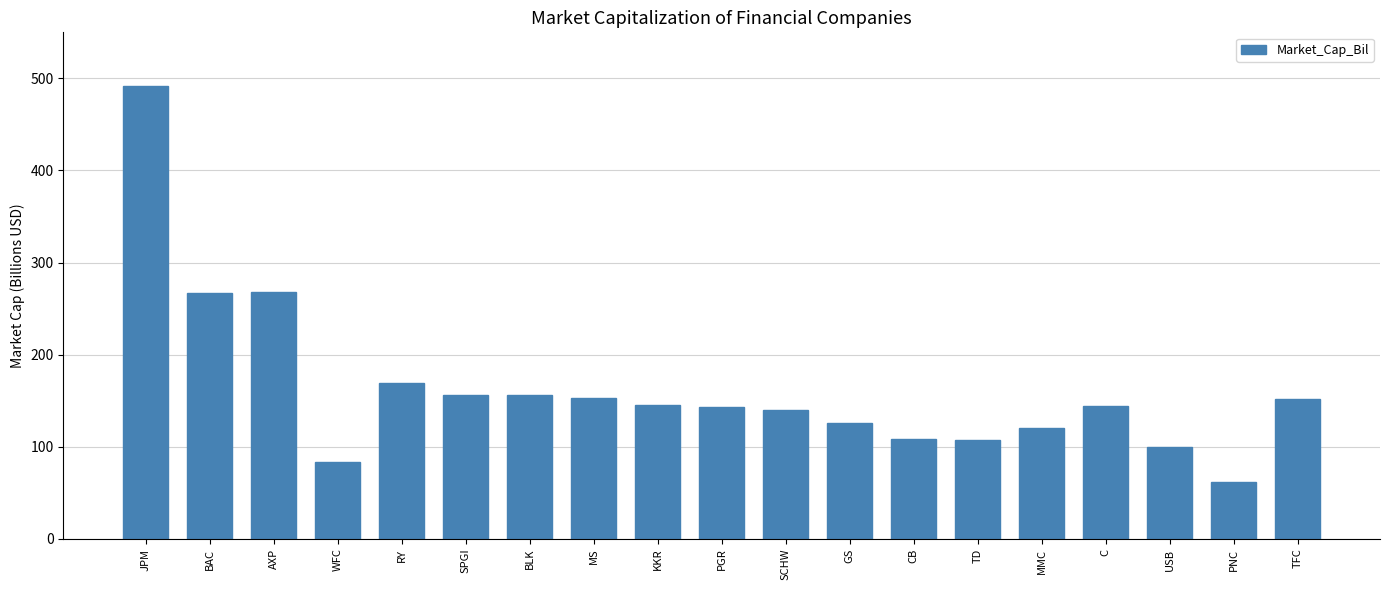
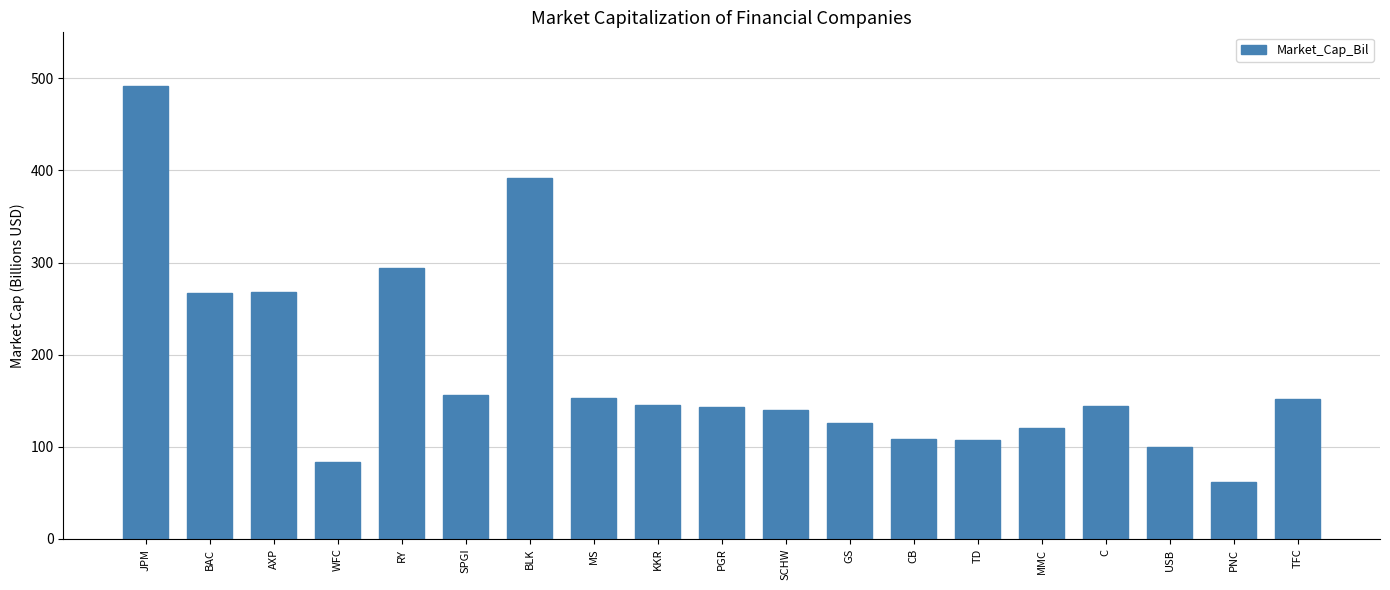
RY: 170 -> 290
BLK: 160 -> 390
